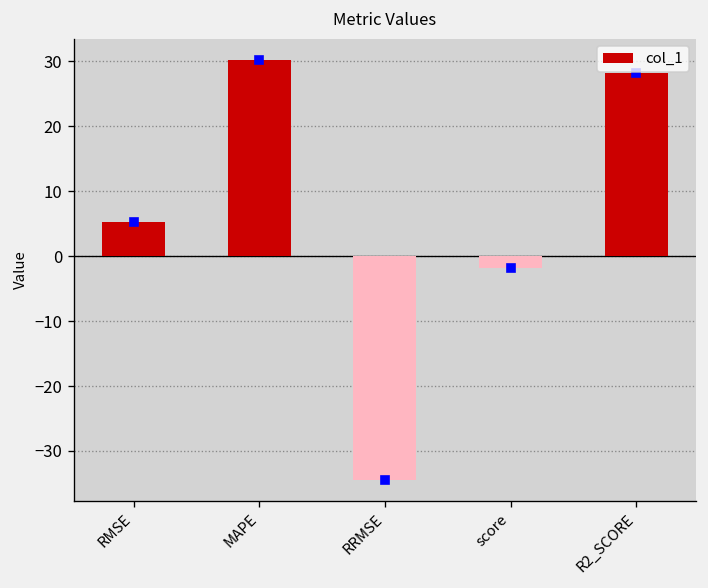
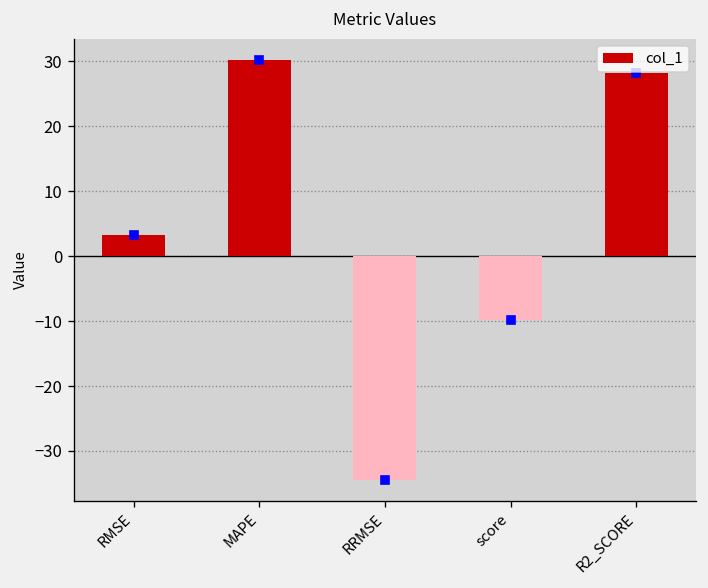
col_1, RMSE: 5 -> 3
col_1, score: -2 -> -10
